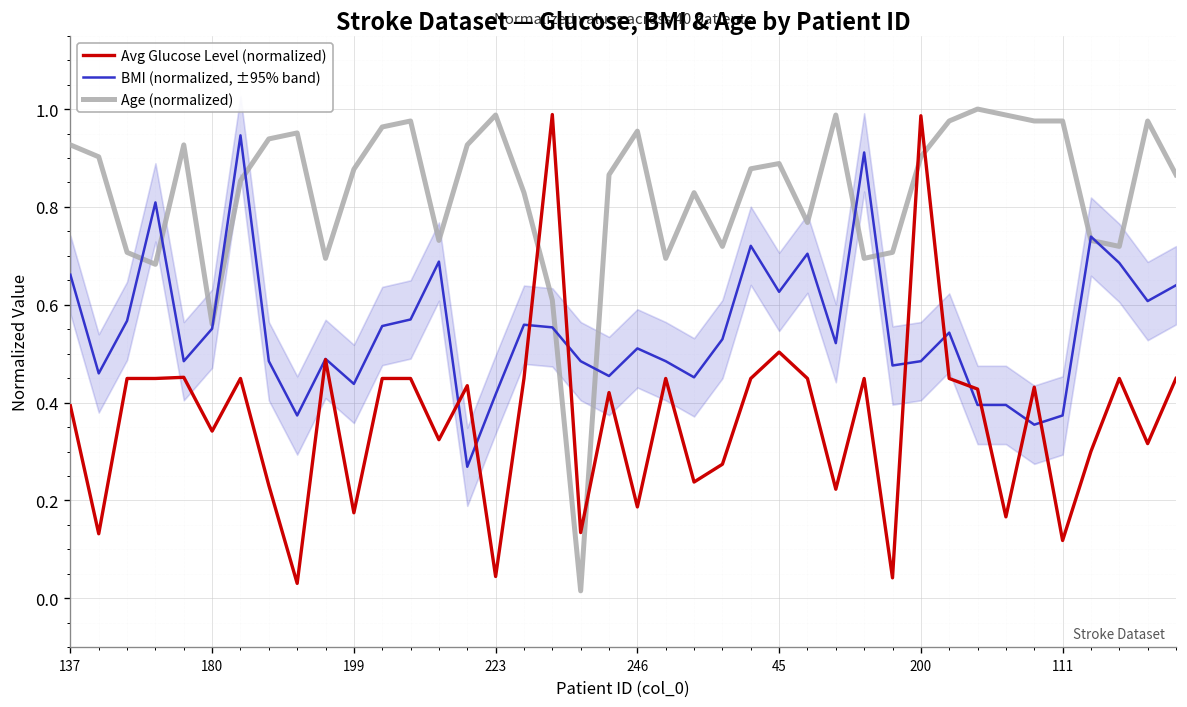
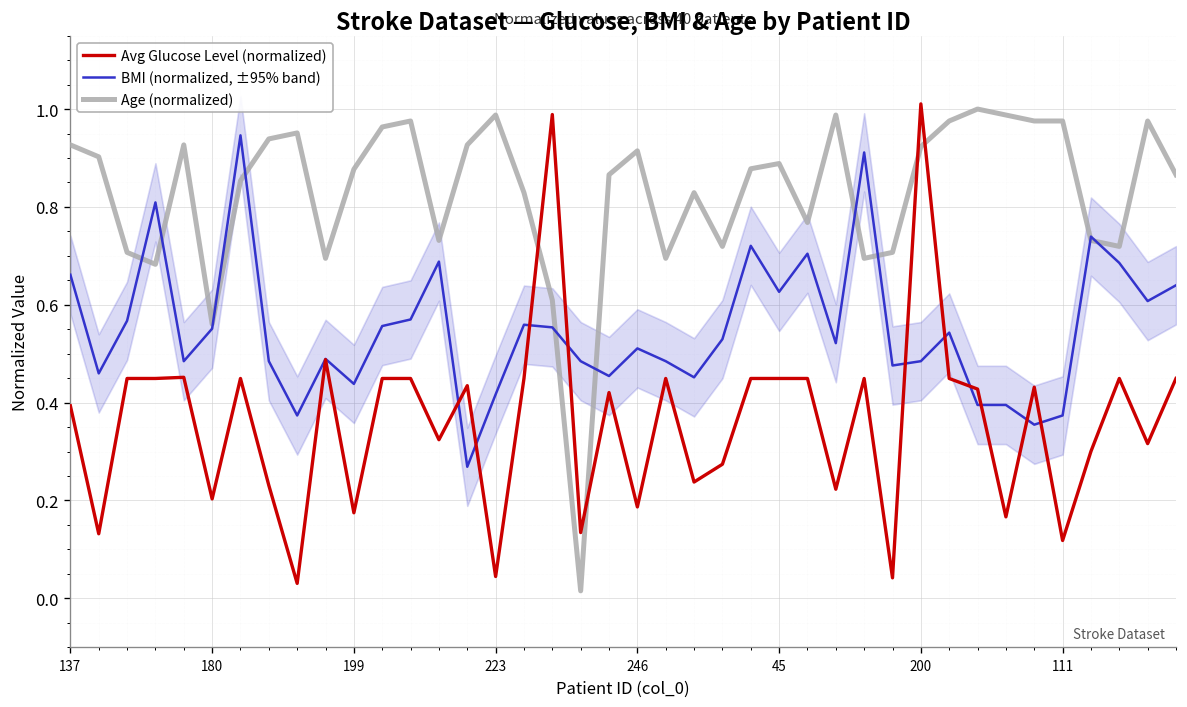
Avg Glucose Level (normalized), 180: 0.34 -> 0.20
Age (normalized), 246: 0.95 -> 0.91
Avg Glucose Level (normalized), 45: 0.50 -> 0.45
Avg Glucose Level (normalized), 200: 0.99 -> 1.01
Age (normalized), 200: 0.90 -> 0.92
